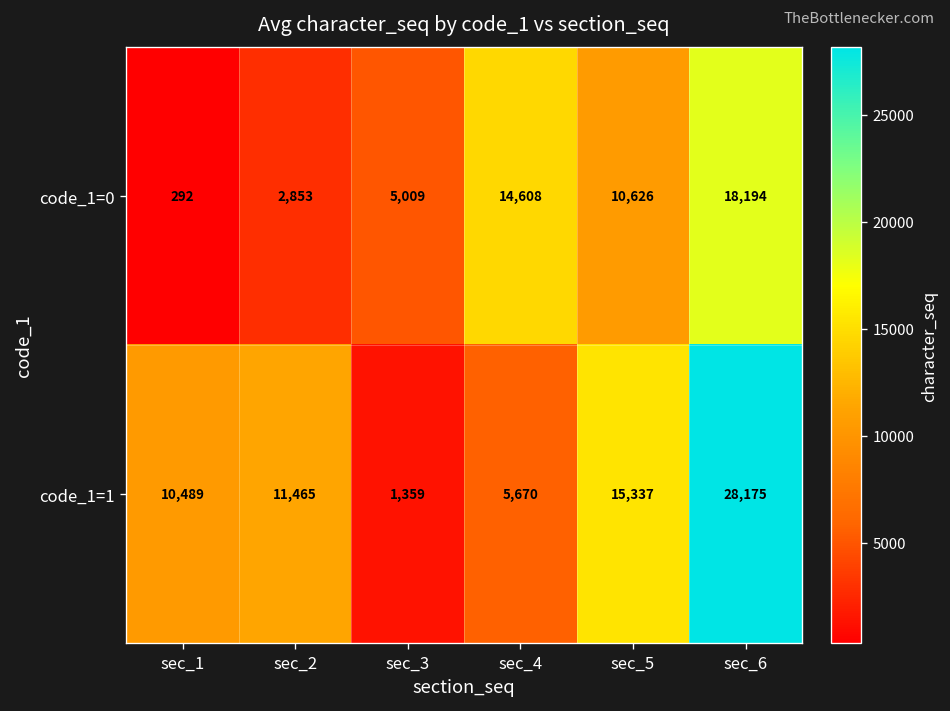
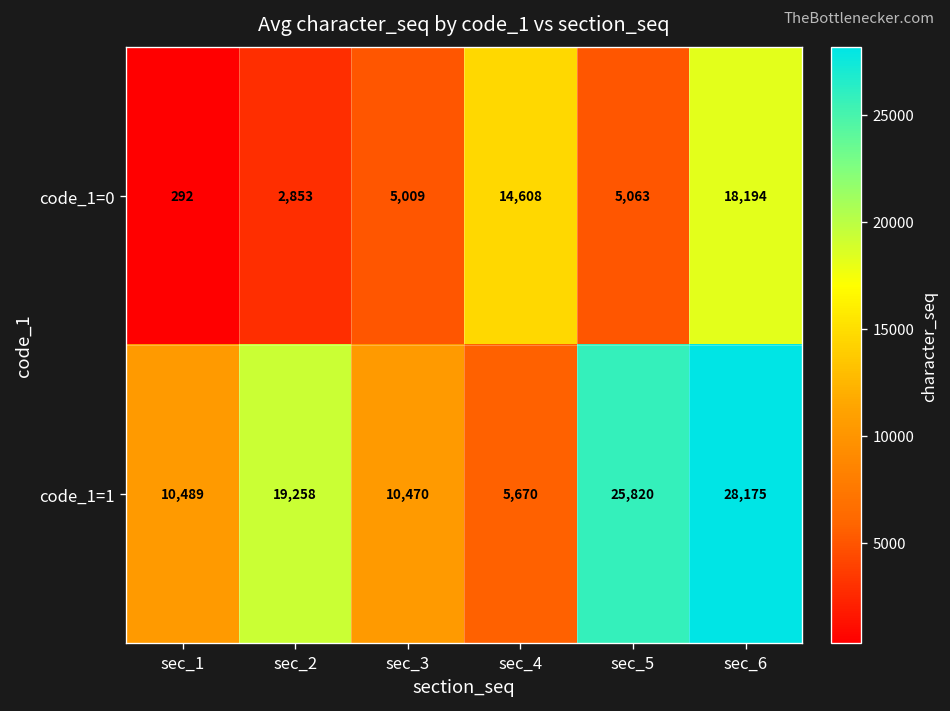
code_1=0, sec_5: 10,626 -> 5,063
code_1=1, sec_2: 11,465 -> 19,258
code_1=1, sec_3: 1,359 -> 10,470
code_1=1, sec_5: 15,337 -> 25,820
